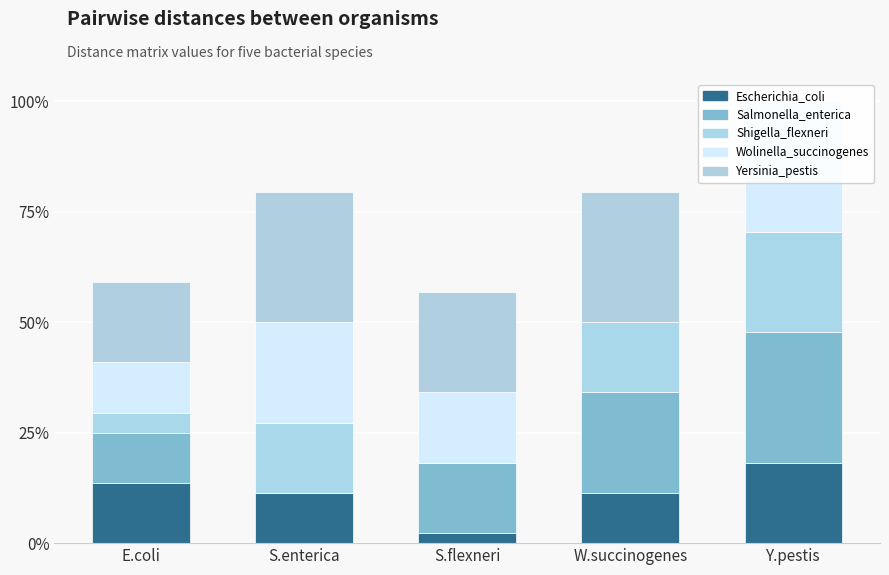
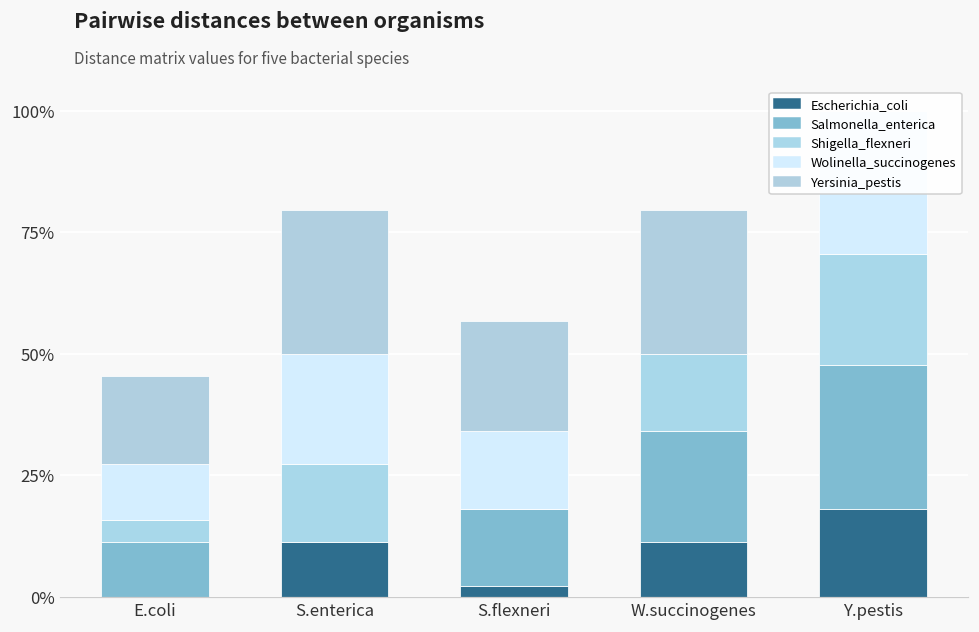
Escherichia_coli, E.coli: 14% -> 0%
